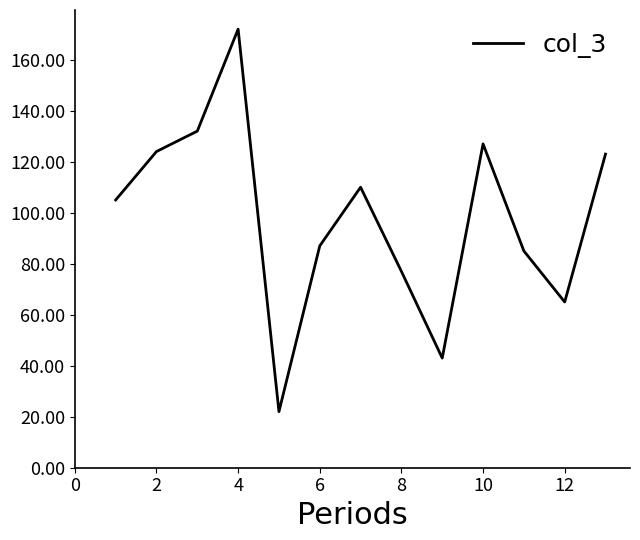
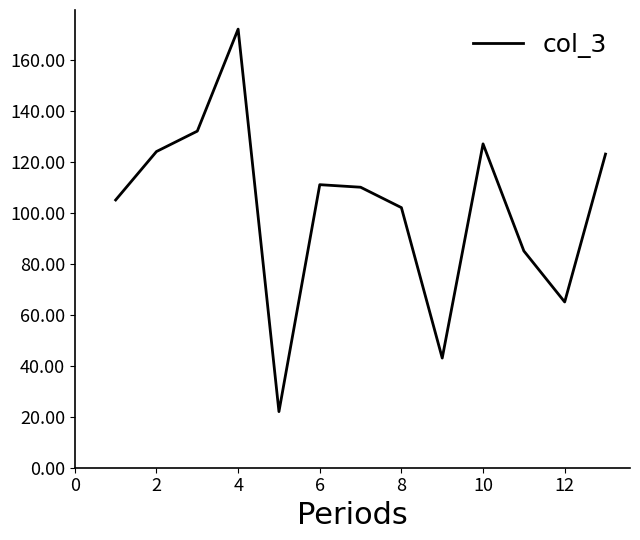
6: 87 -> 111
8: 77 -> 102
